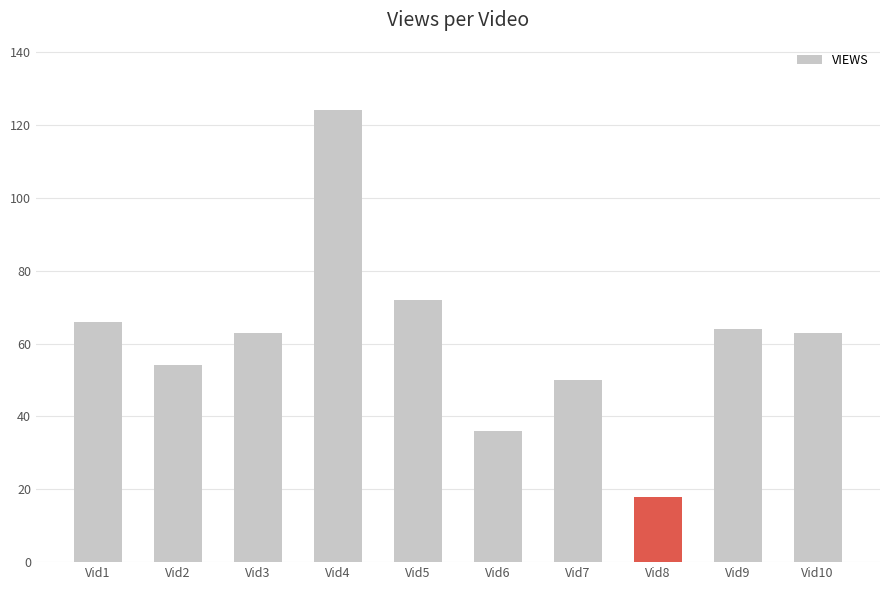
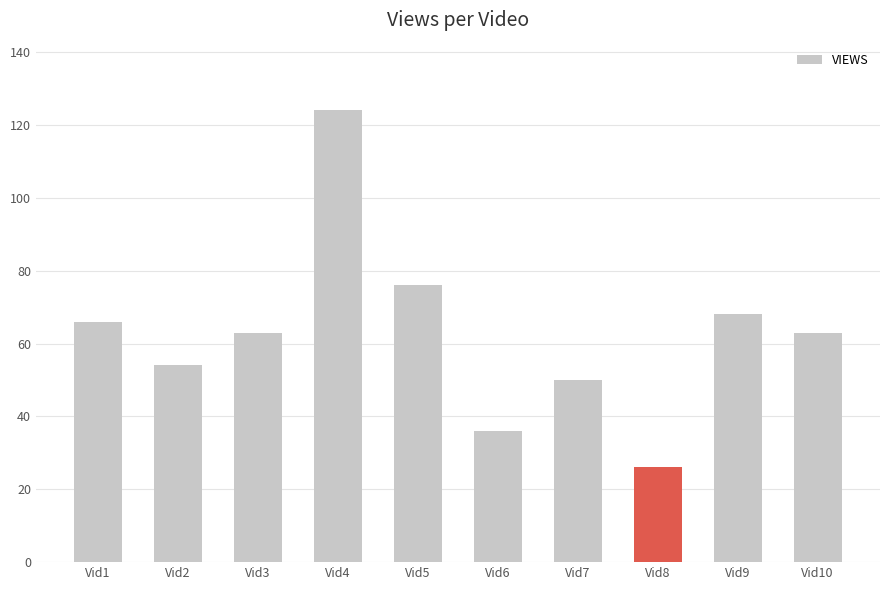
Vid5: 72 -> 76
Vid8: 18 -> 26
Vid9: 64 -> 68
